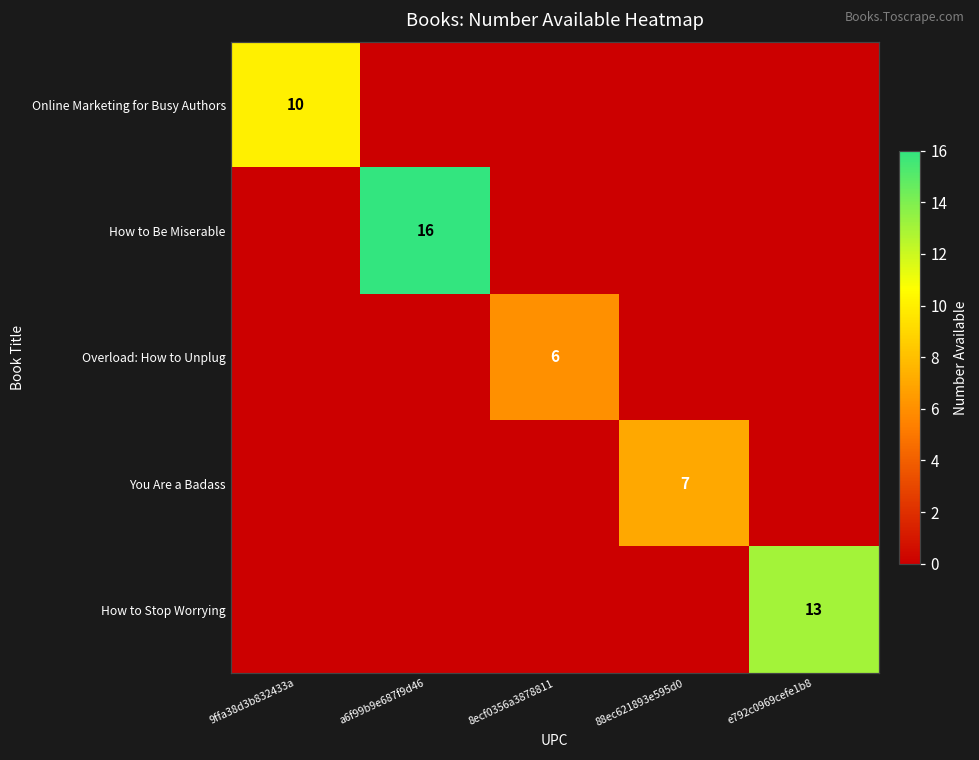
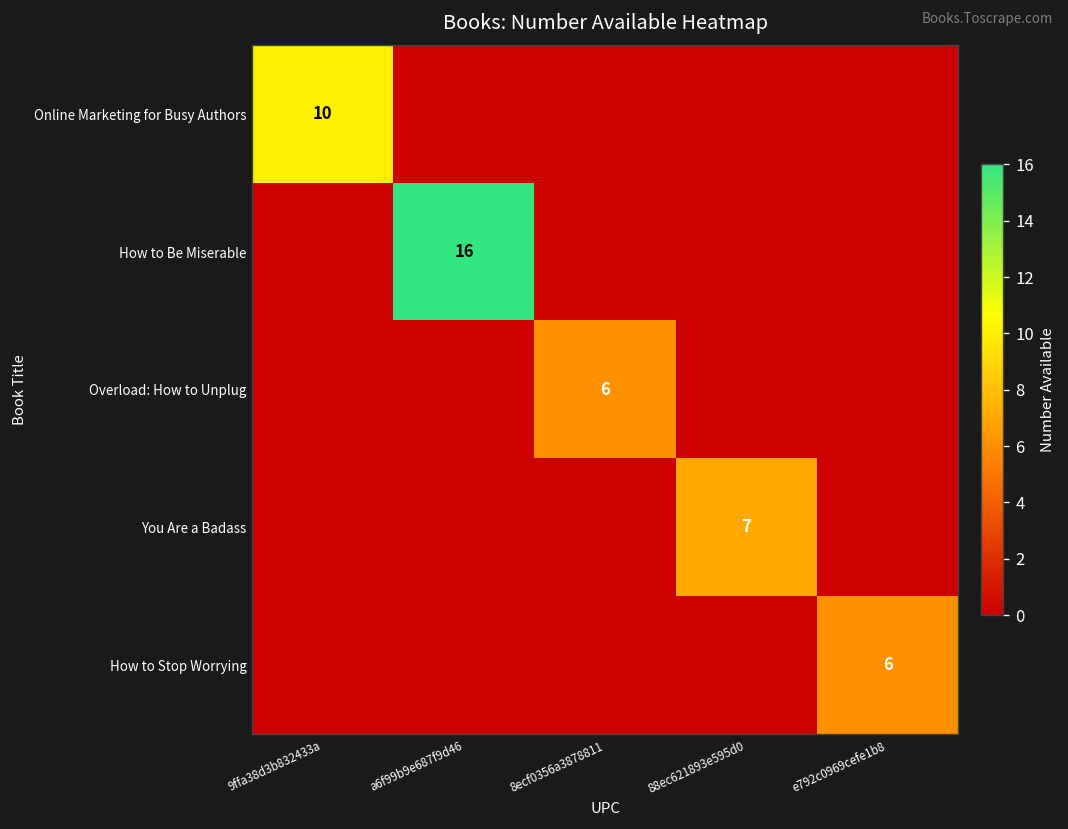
How to Stop Worrying, e792c0969cefe1b8: 13 -> 6
